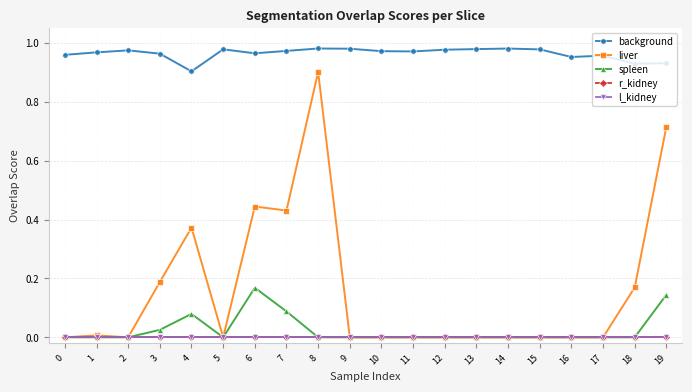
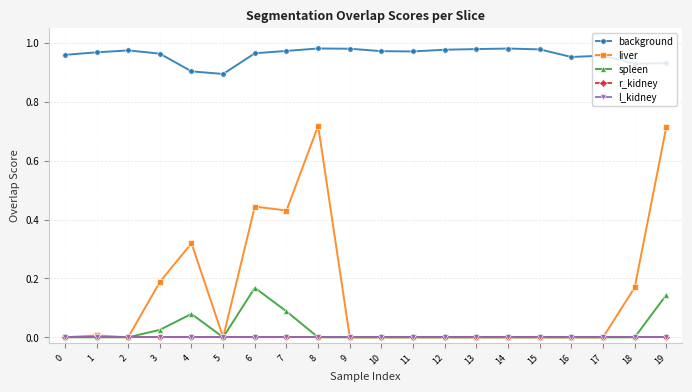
liver, 4: 0.37 -> 0.32
background, 5: 0.98 -> 0.89
liver, 8: 0.90 -> 0.72
